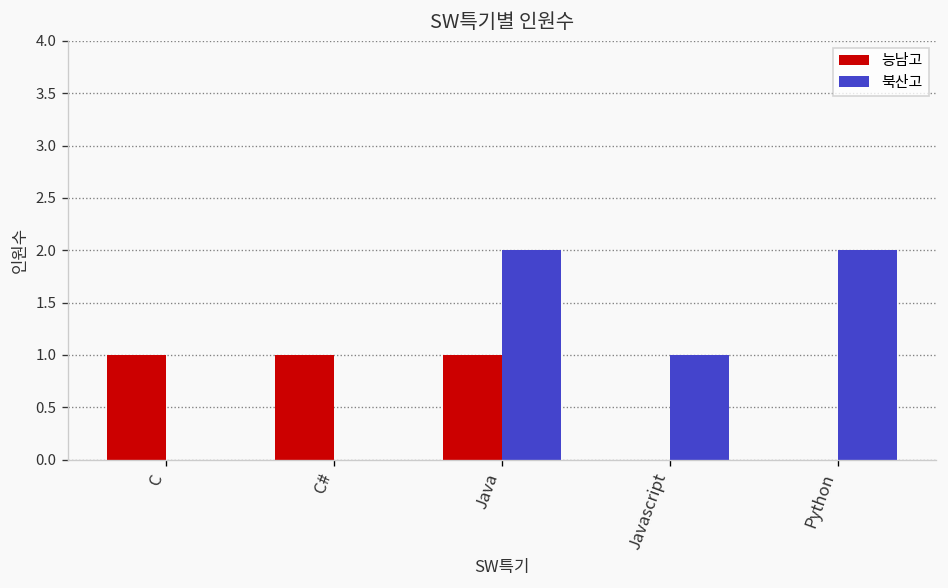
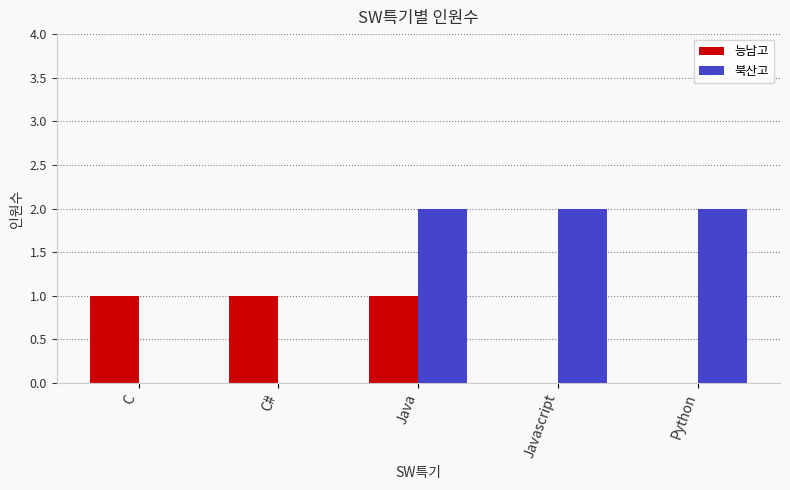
북산고, Javascript: 1 -> 2
